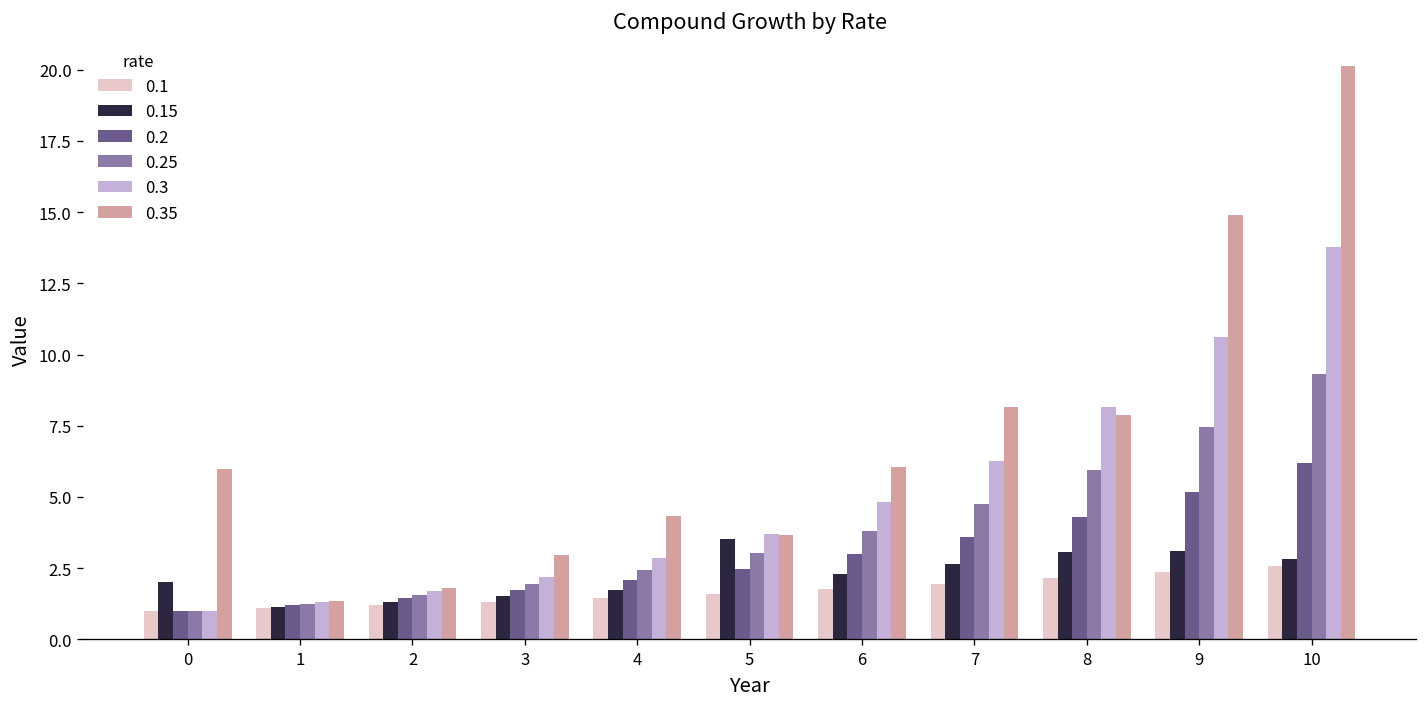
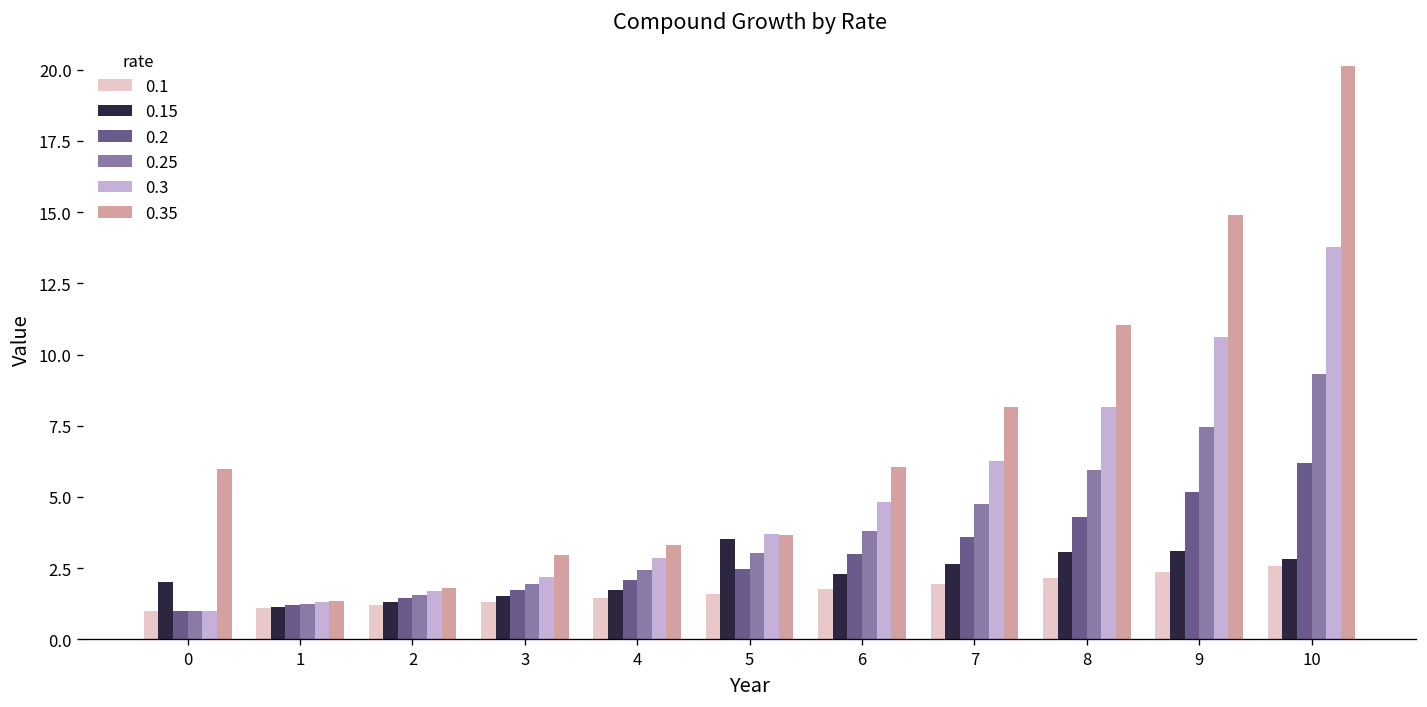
0.35, 4: 4.3 -> 3.3
0.35, 8: 7.9 -> 11.0
